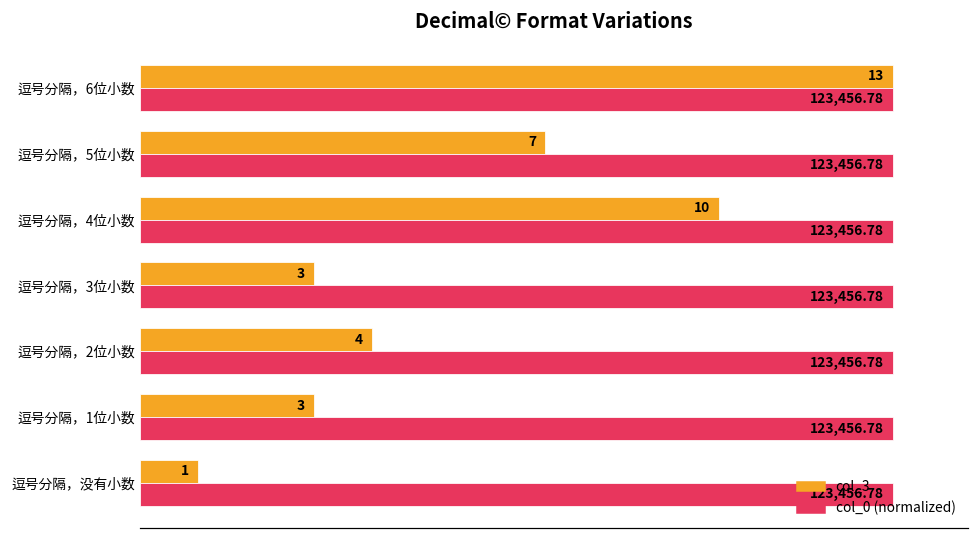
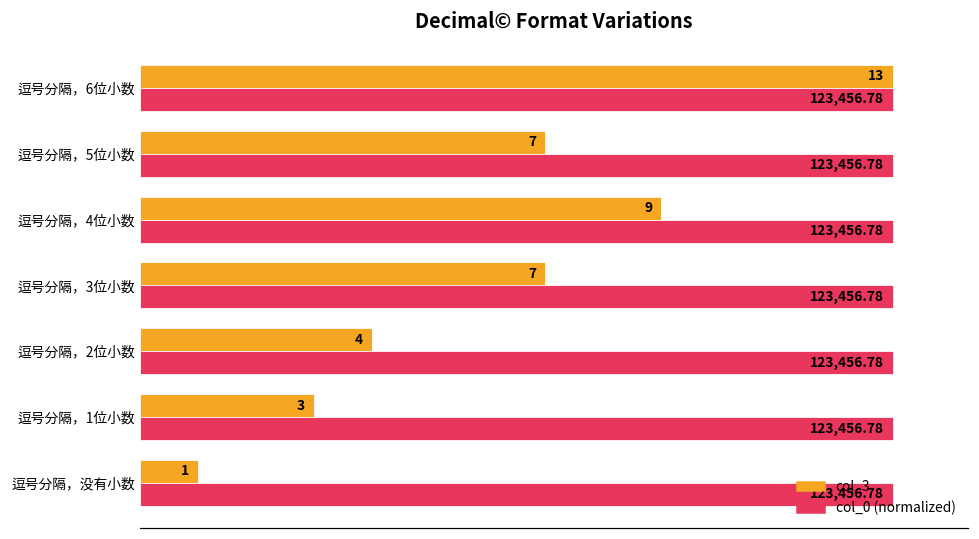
col_3, 逗号分隔，4位小数: 10 -> 9
col_3, 逗号分隔，3位小数: 3 -> 7
